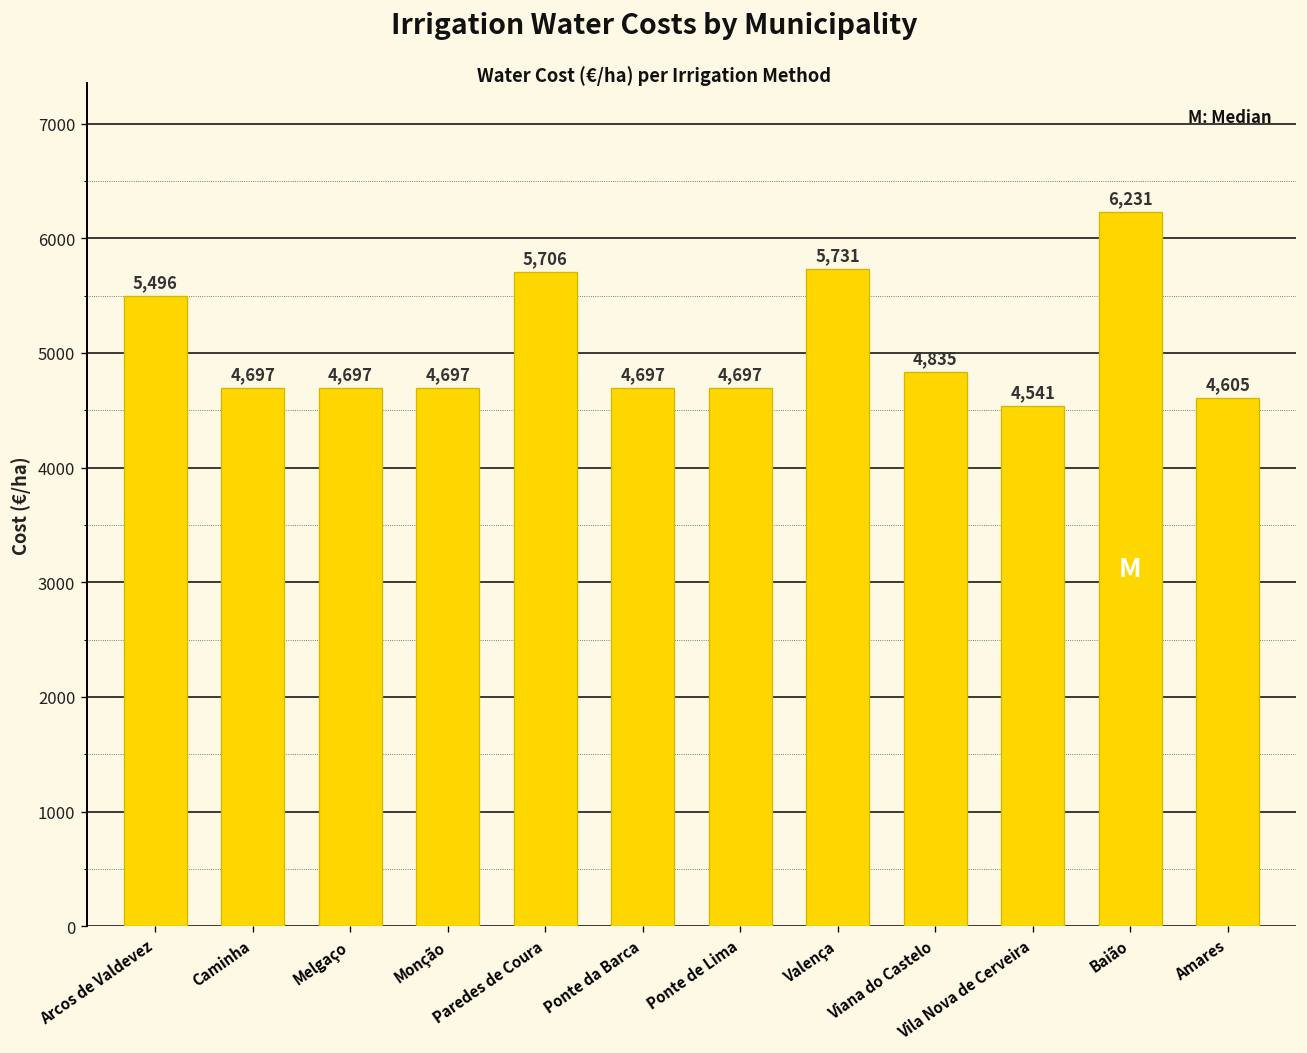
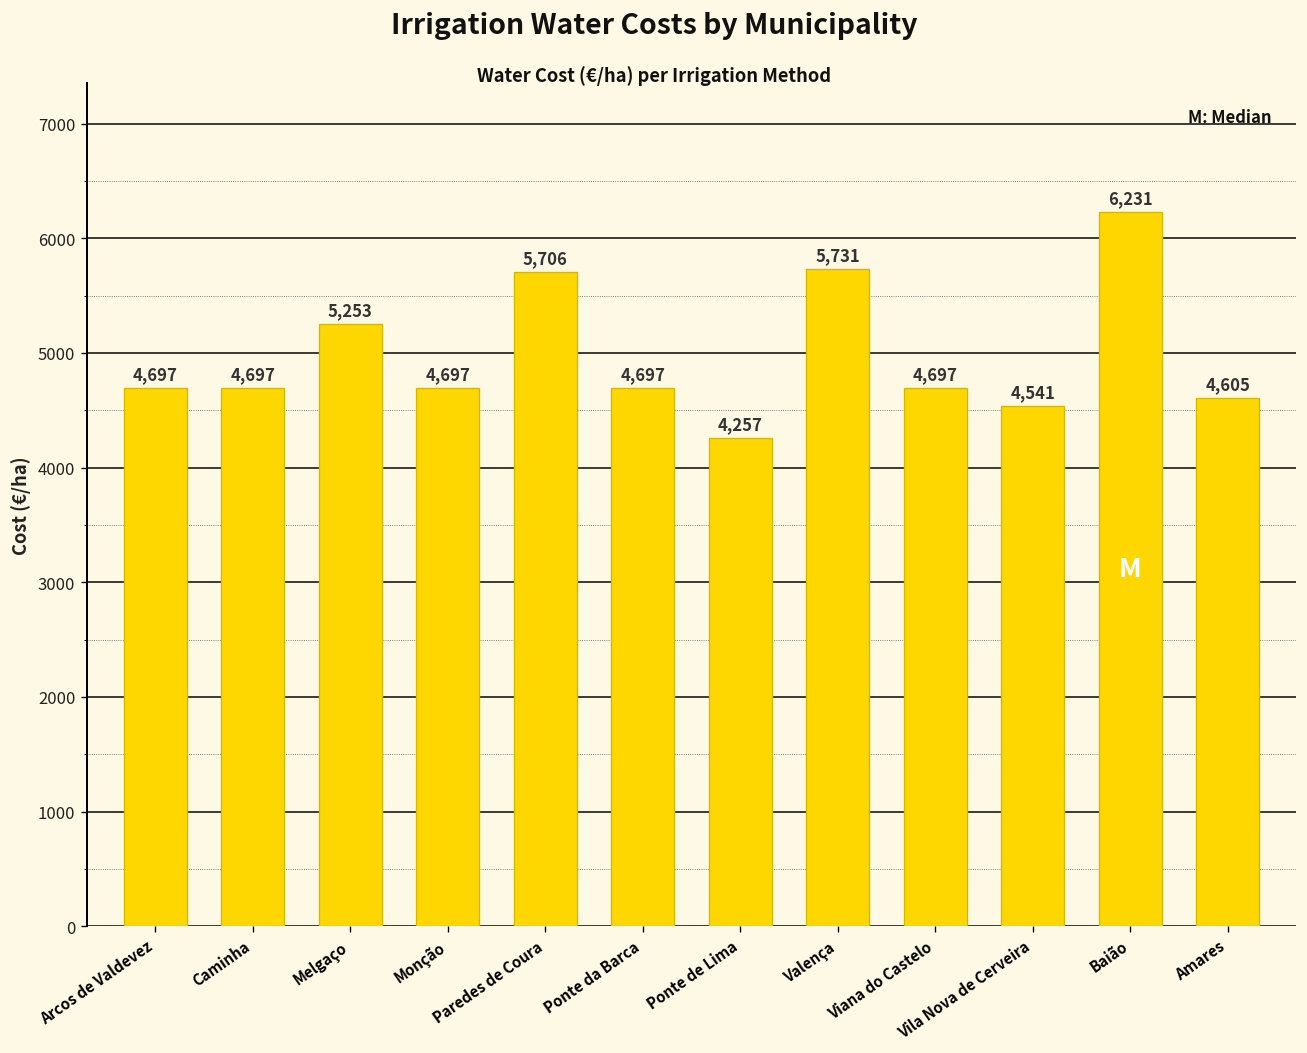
Arcos de Valdevez: 5,496 -> 4,697
Melgaço: 4,697 -> 5,253
Ponte de Lima: 4,697 -> 4,257
Viana do Castelo: 4,835 -> 4,697
